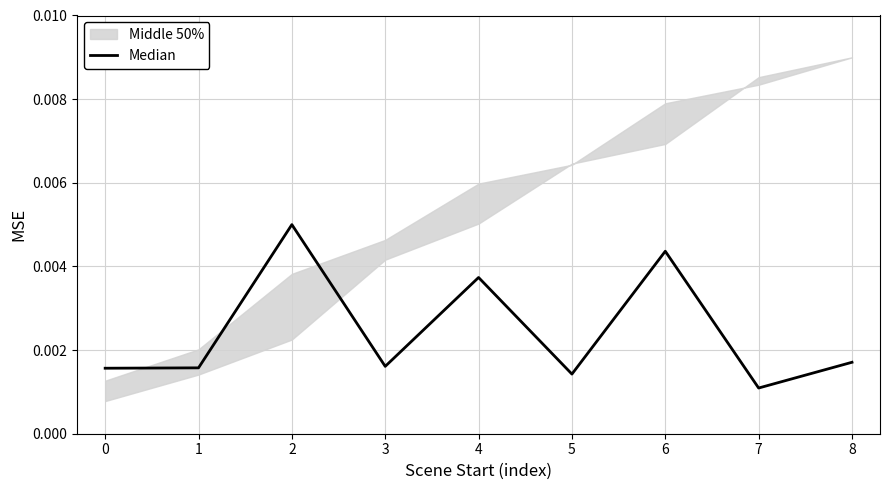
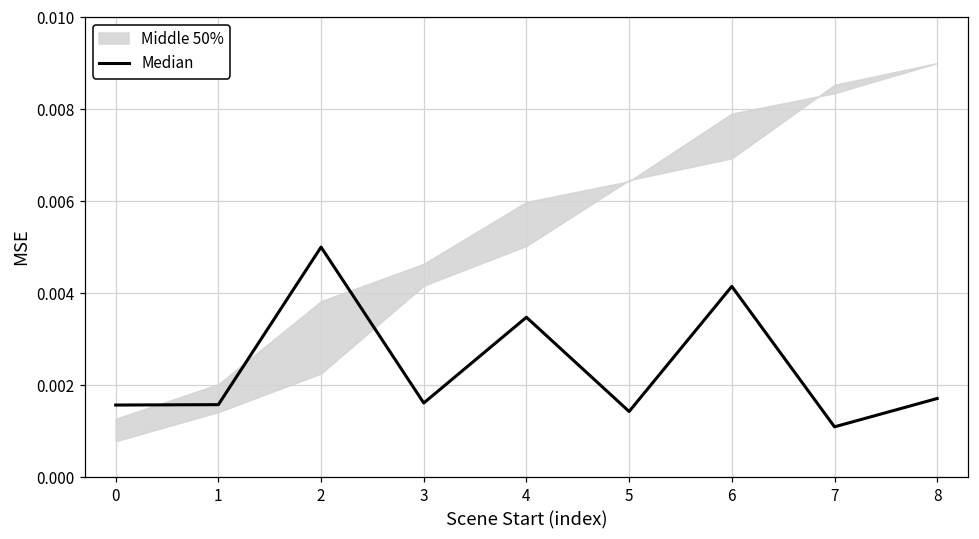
Median, 4: 0.0037 -> 0.0035
Median, 6: 0.0044 -> 0.0041
